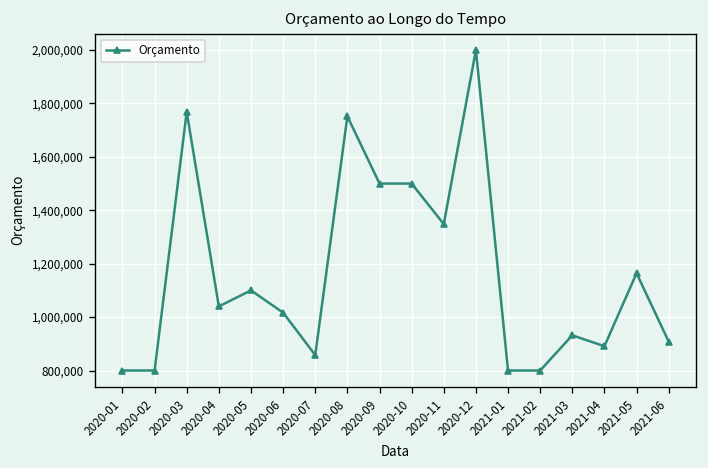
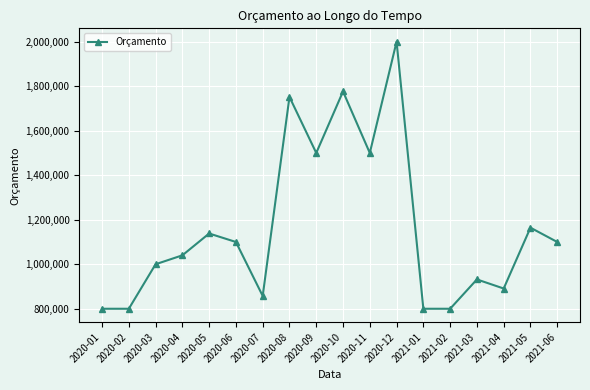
2020-03: 1,770,000 -> 1,000,000
2020-05: 1,100,000 -> 1,140,000
2020-06: 1,020,000 -> 1,100,000
2020-10: 1,500,000 -> 1,780,000
2020-11: 1,350,000 -> 1,500,000
2021-06: 910,000 -> 1,100,000
